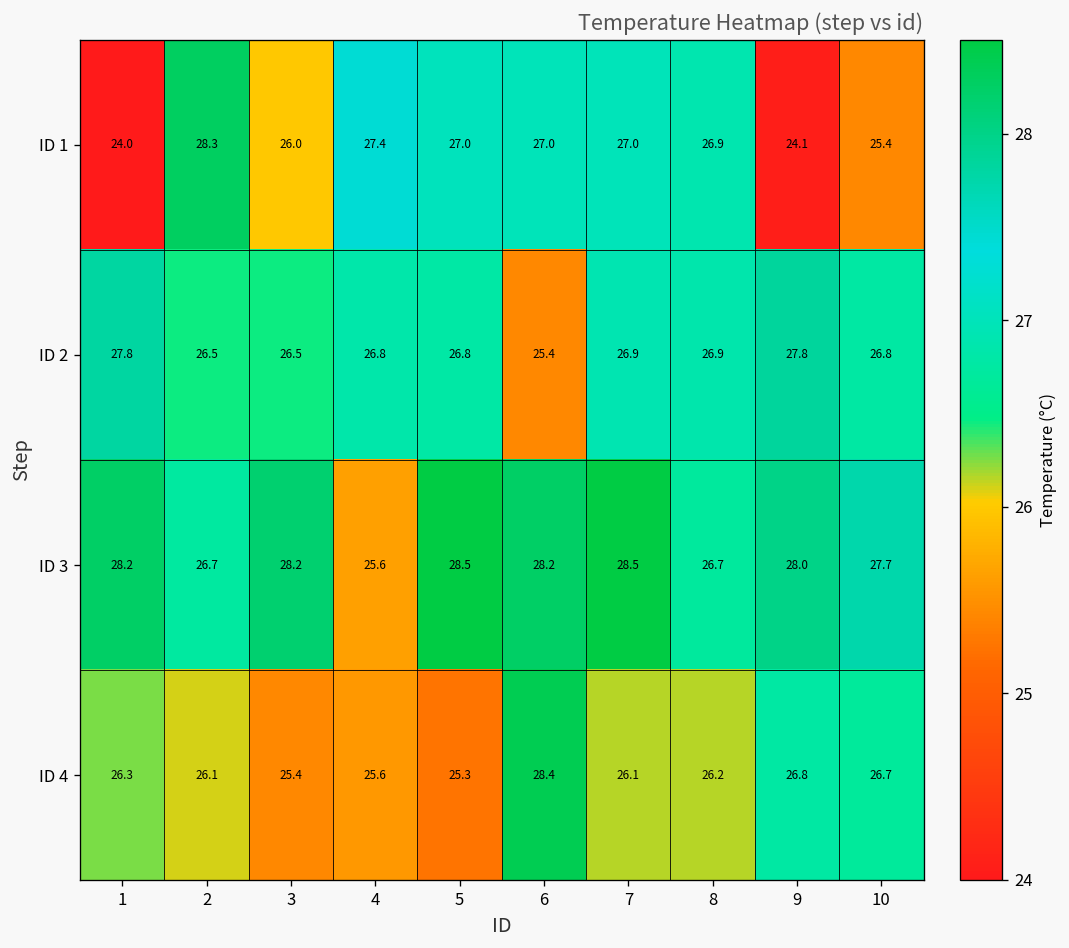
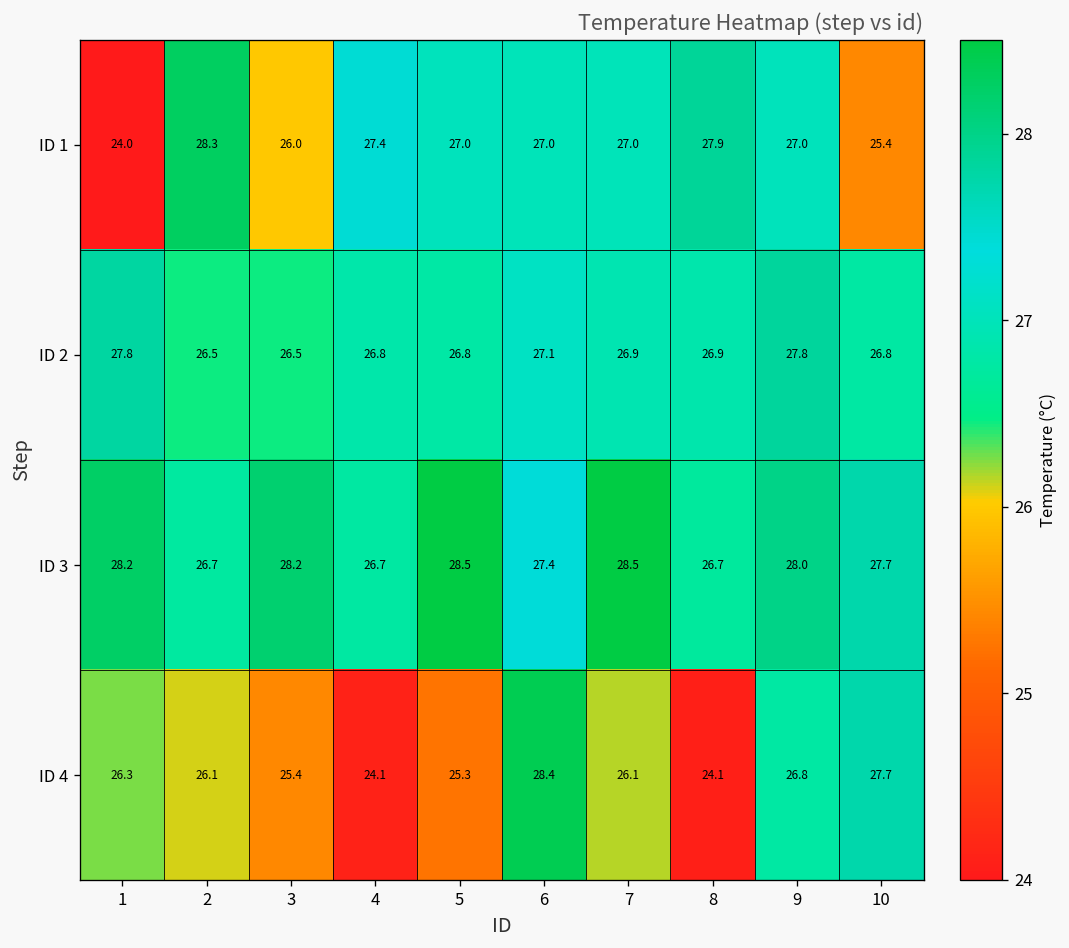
ID 1, 8: 26.9 -> 27.9
ID 1, 9: 24.1 -> 27.0
ID 2, 6: 25.4 -> 27.1
ID 3, 4: 25.6 -> 26.7
ID 3, 6: 28.2 -> 27.4
ID 4, 4: 25.6 -> 24.1
ID 4, 8: 26.2 -> 24.1
ID 4, 10: 26.7 -> 27.7
